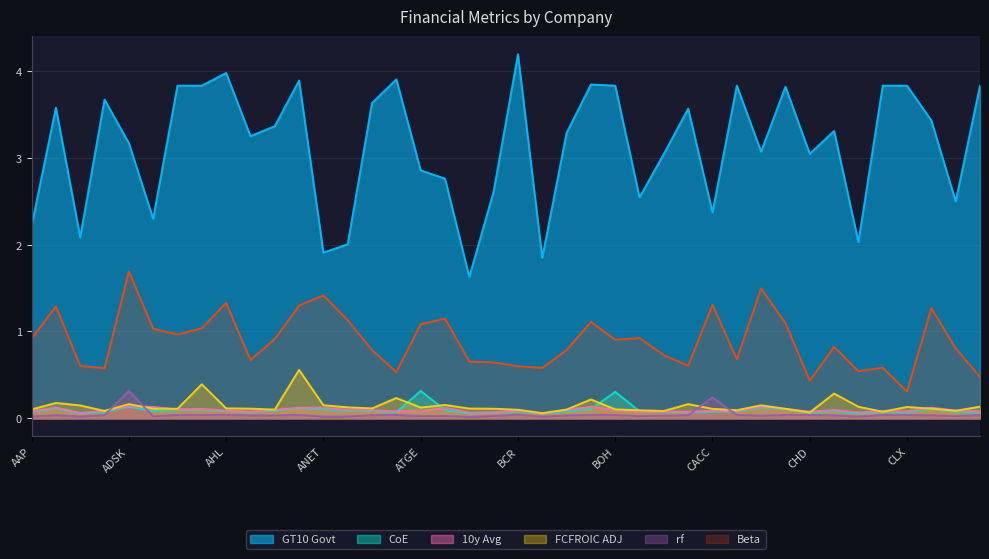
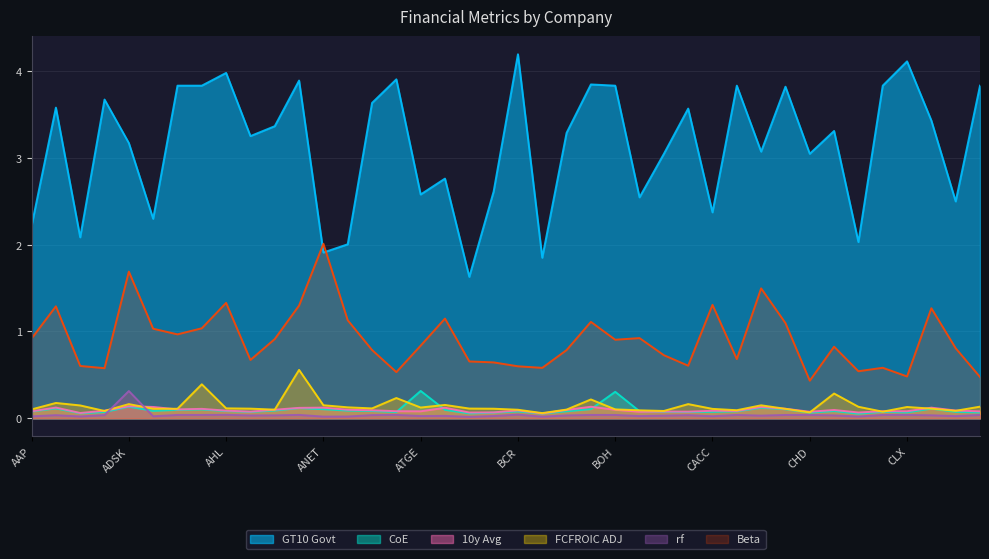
Beta, ANET: 1.4 -> 2.0
GT10 Govt, ATGE: 2.9 -> 2.6
Beta, ATGE: 1.1 -> 0.8
rf, CACC: 0.2 -> 0.0
GT10 Govt, CLX: 3.8 -> 4.1
Beta, CLX: 0.3 -> 0.5
